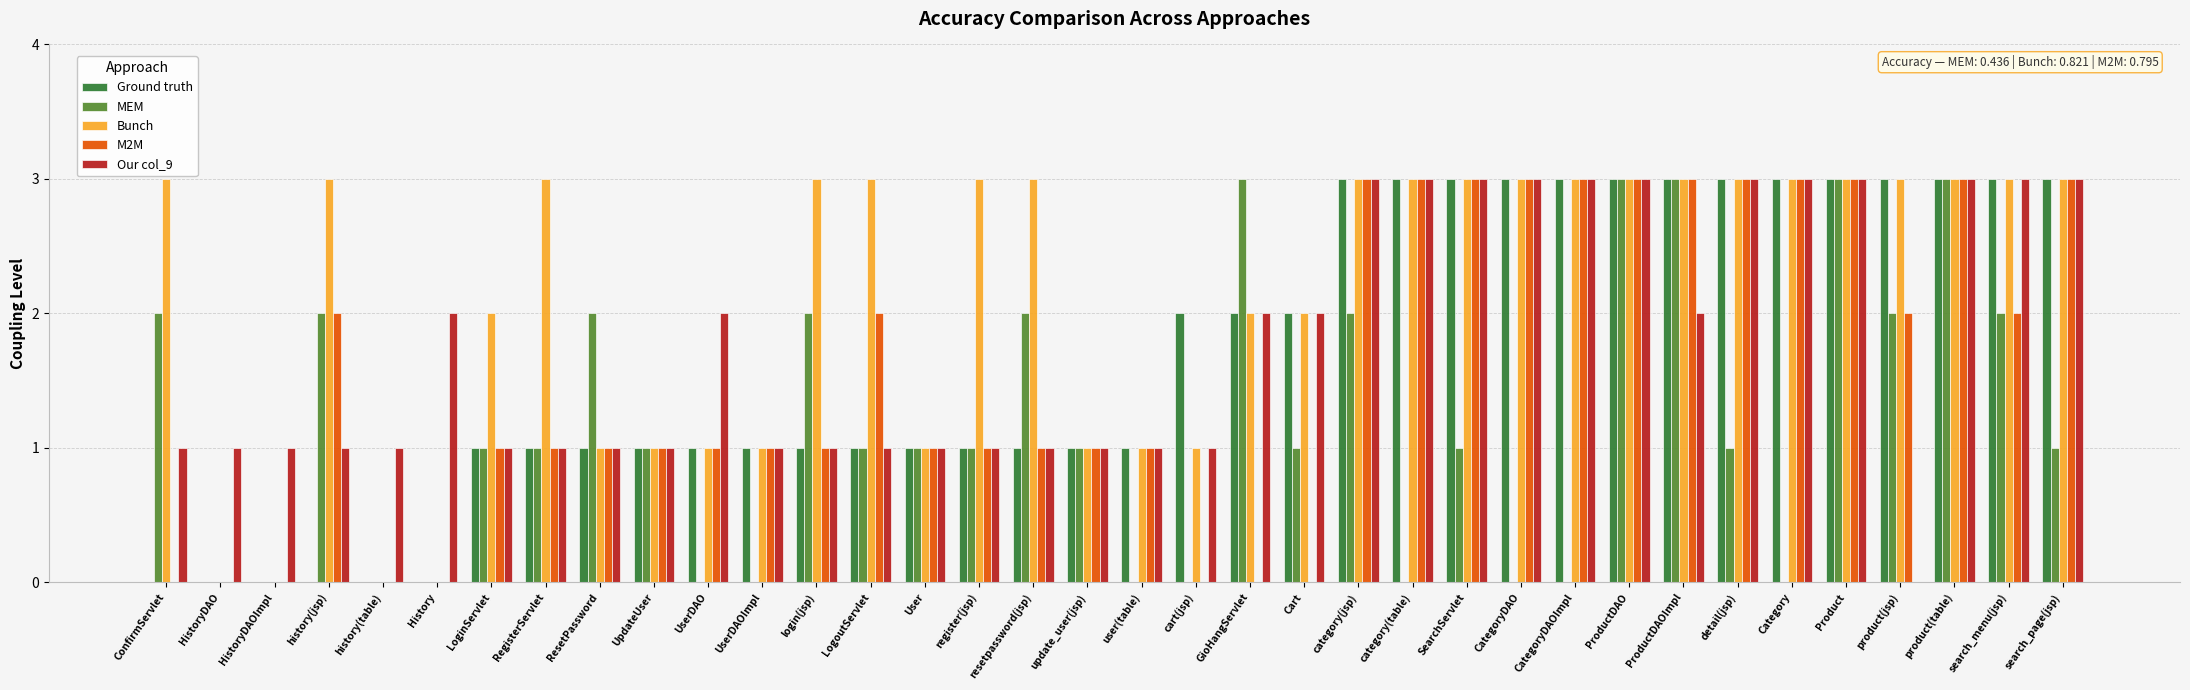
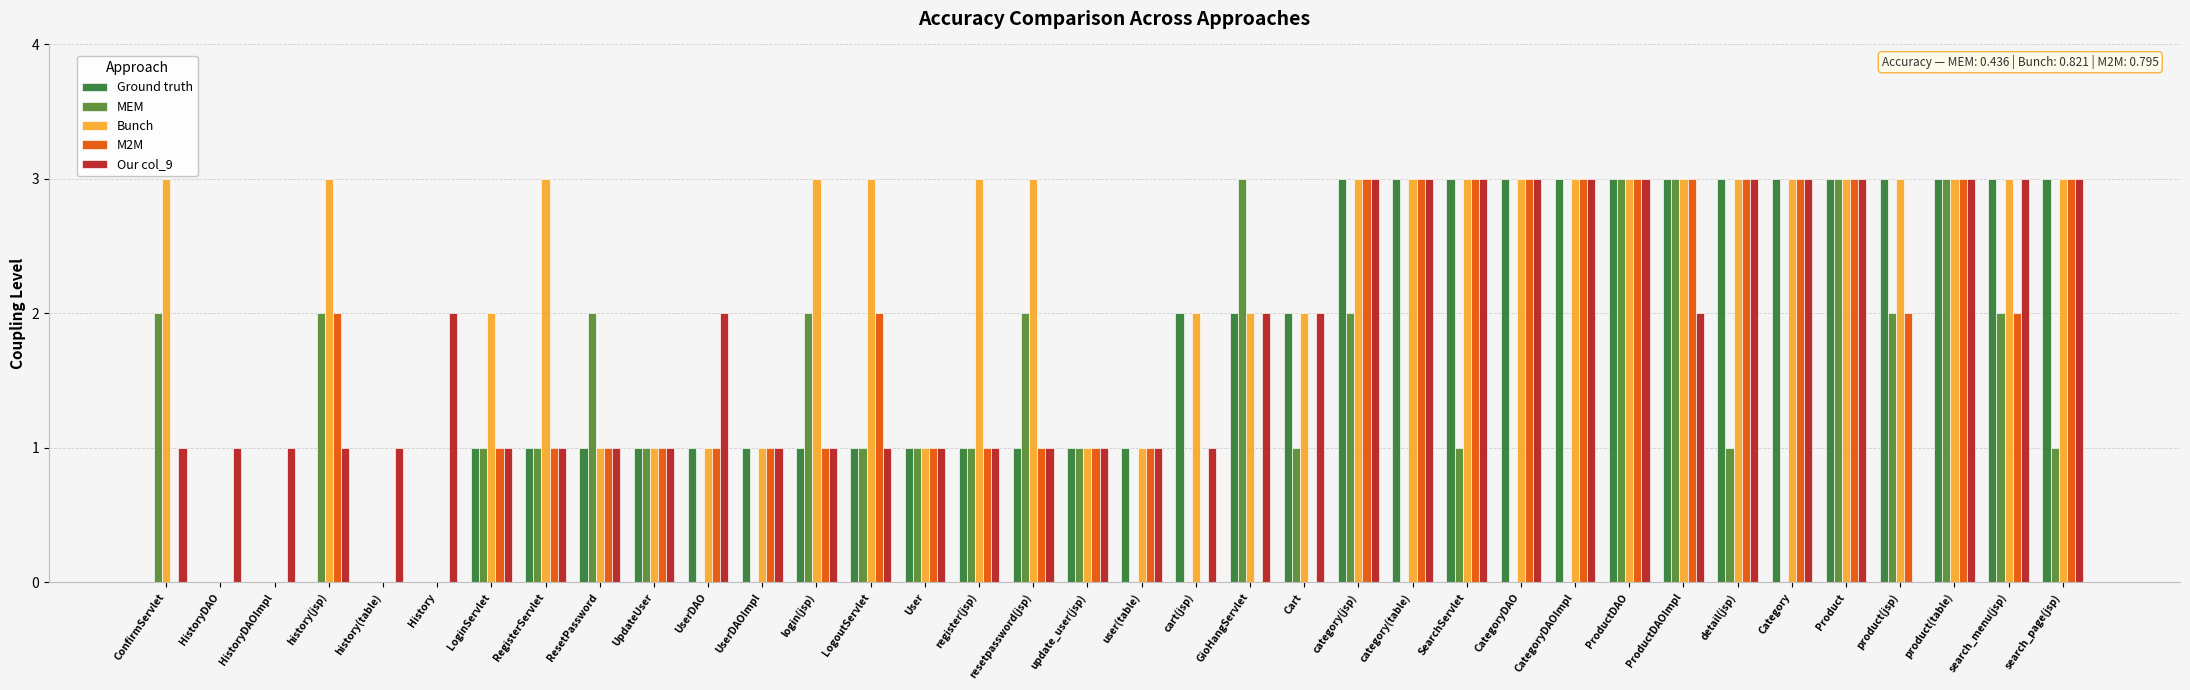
Bunch, cart(jsp): 1 -> 2
